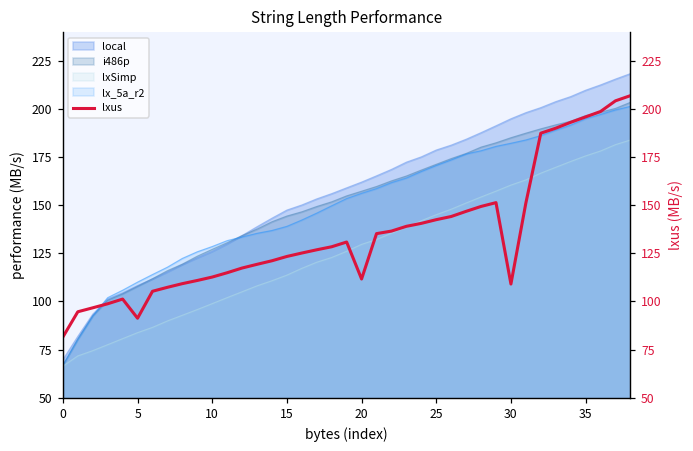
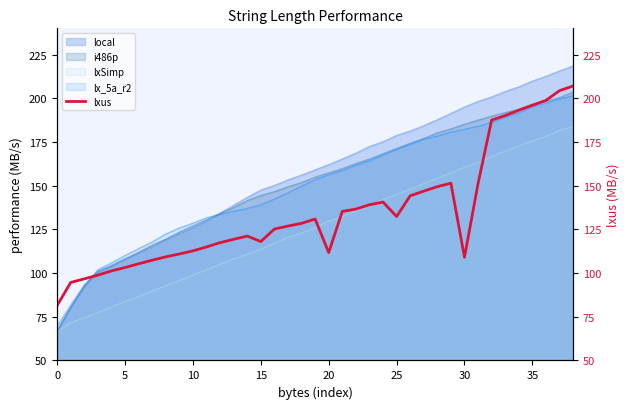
lxus, 5: 91 -> 103
lxus, 15: 123 -> 118
lxus, 25: 143 -> 132
